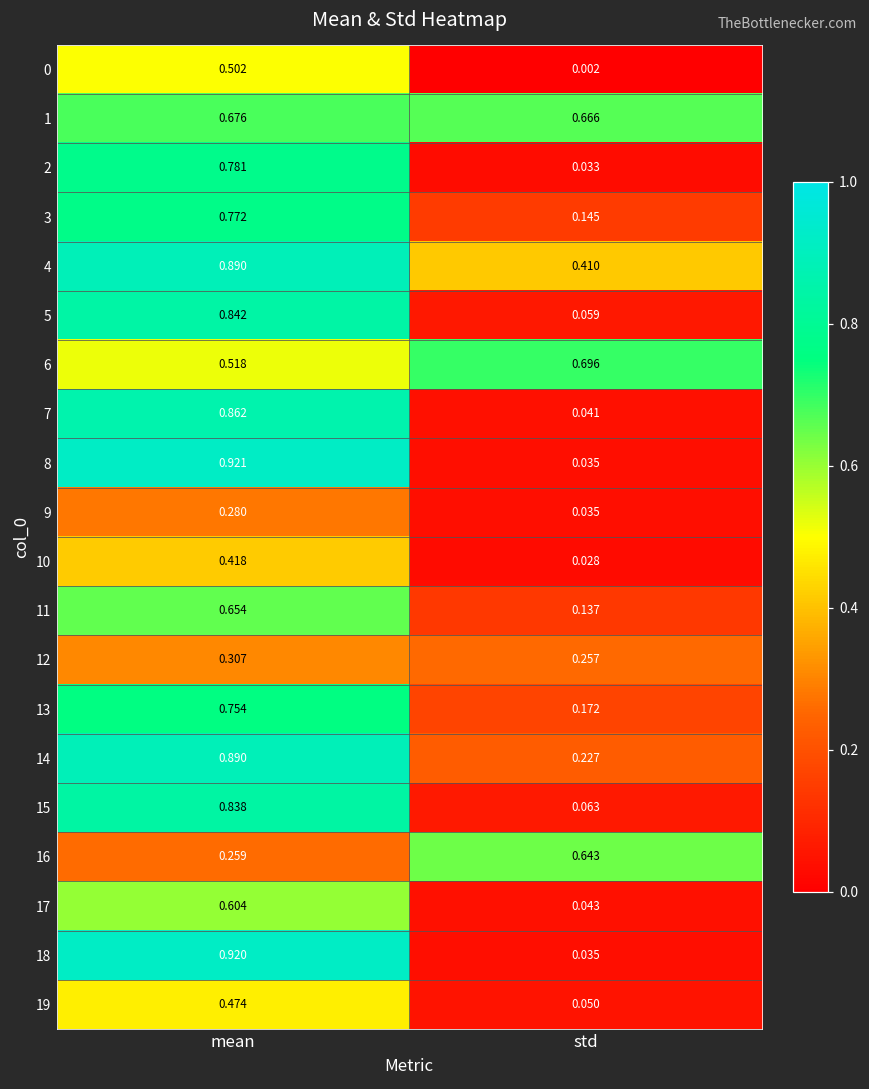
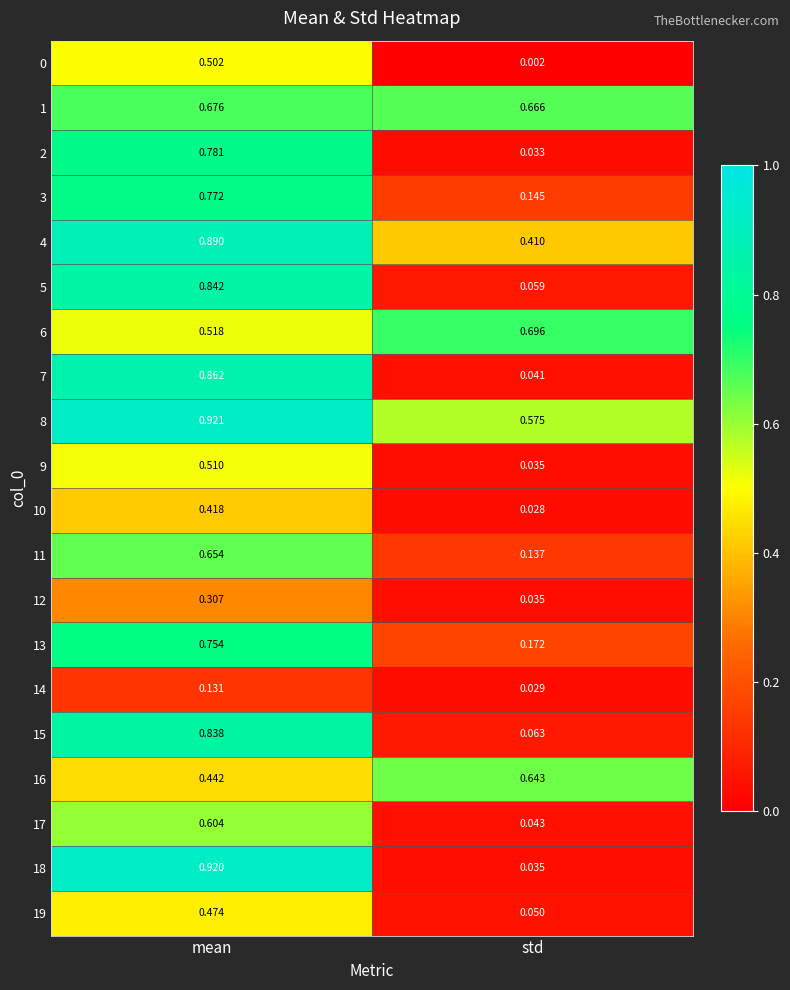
8, std: 0.035 -> 0.575
9, mean: 0.280 -> 0.510
12, std: 0.257 -> 0.035
14, mean: 0.890 -> 0.131
14, std: 0.227 -> 0.029
16, mean: 0.259 -> 0.442
